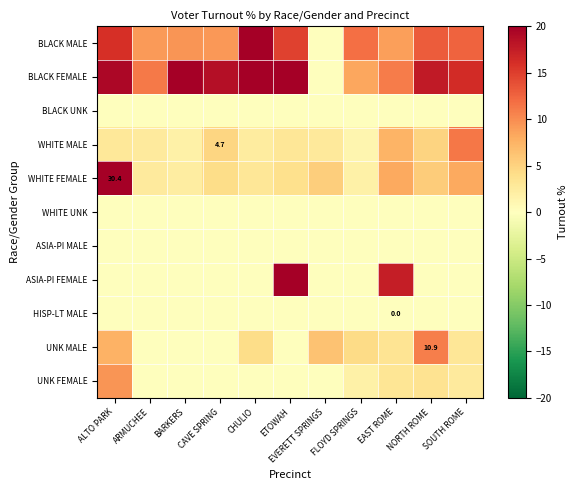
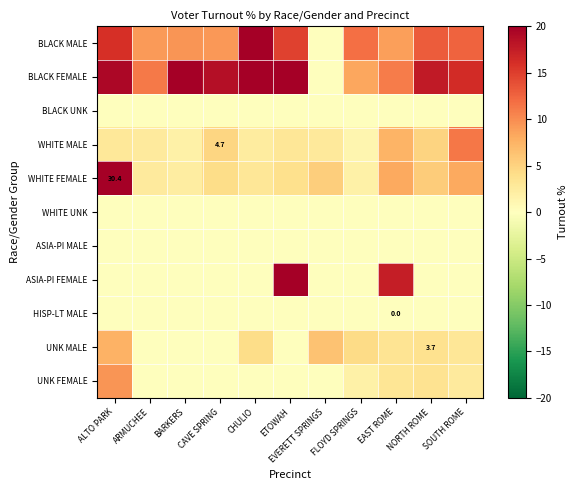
UNK MALE, NORTH ROME: 10.9 -> 3.7
